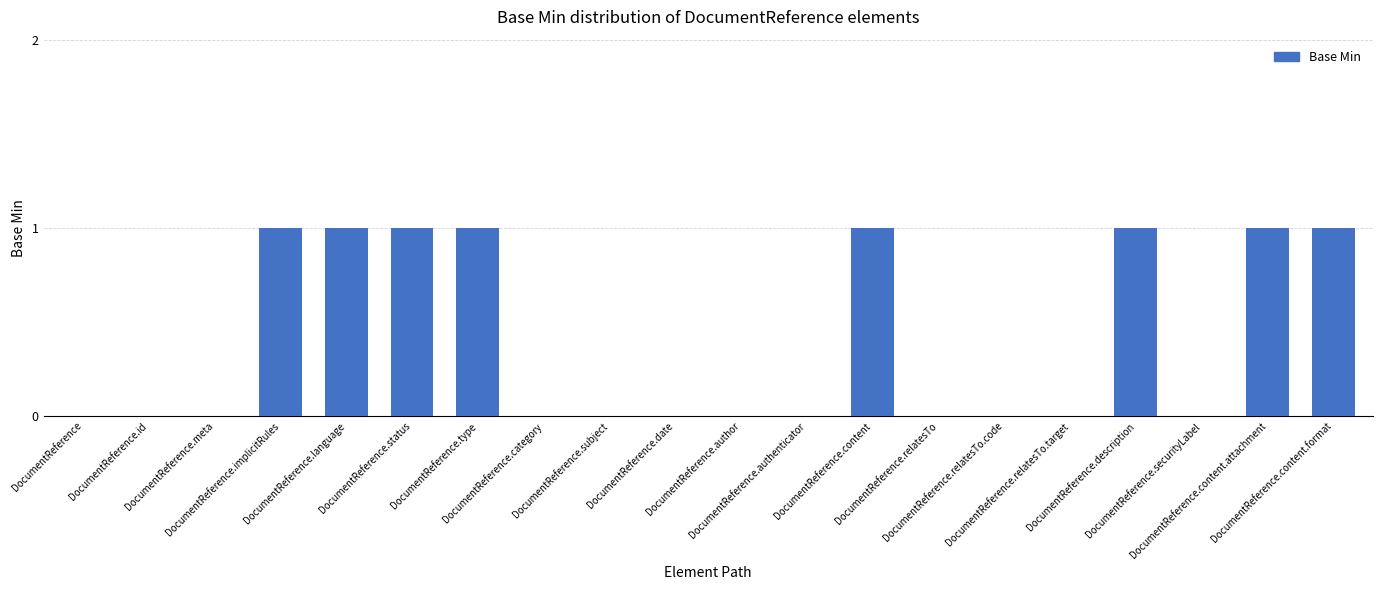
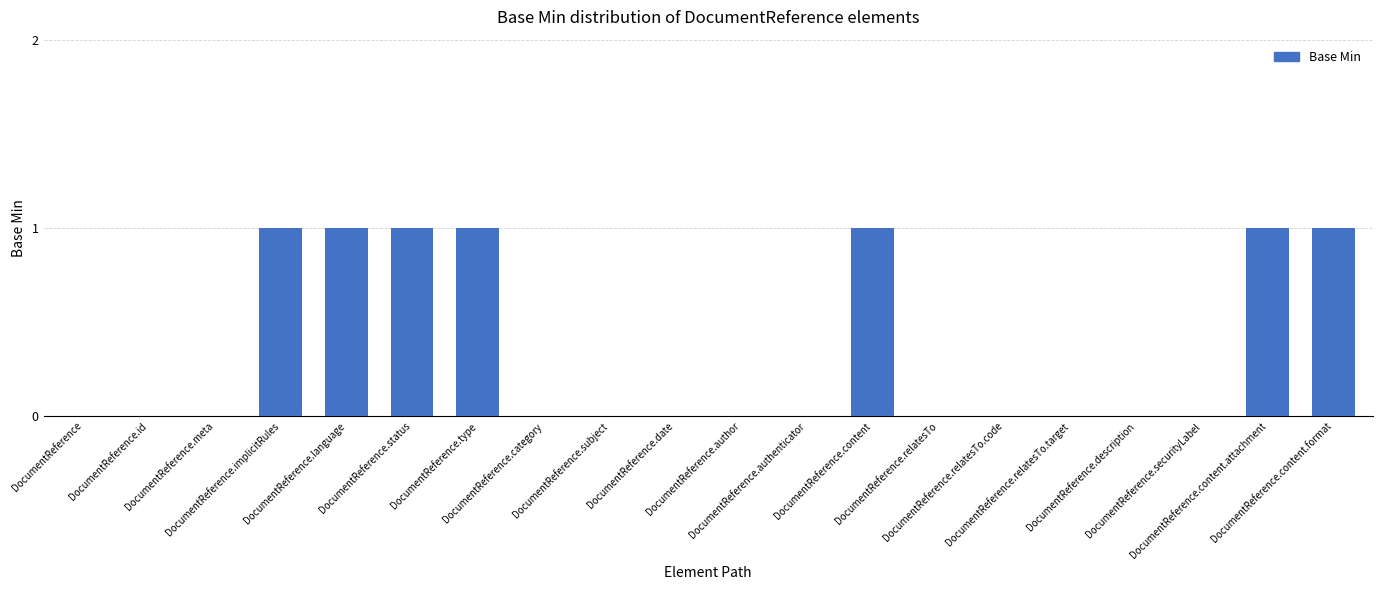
DocumentReference.description: 1 -> 0
